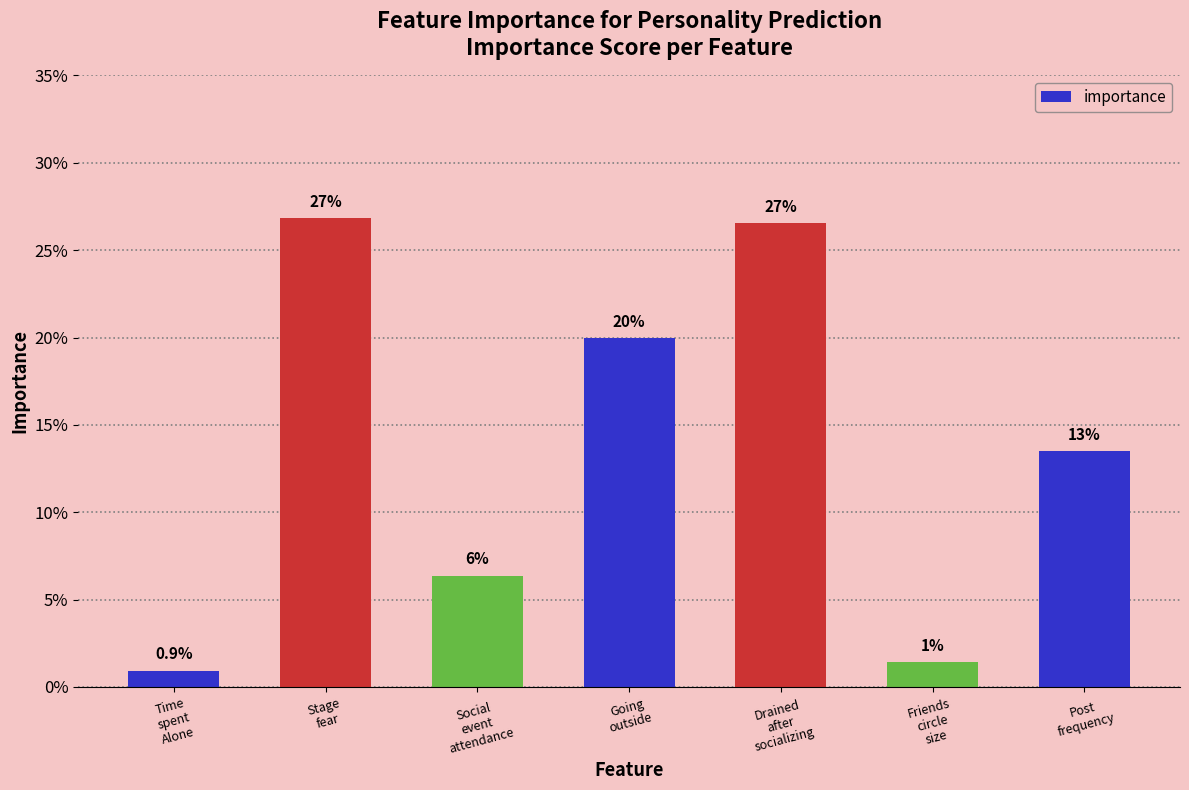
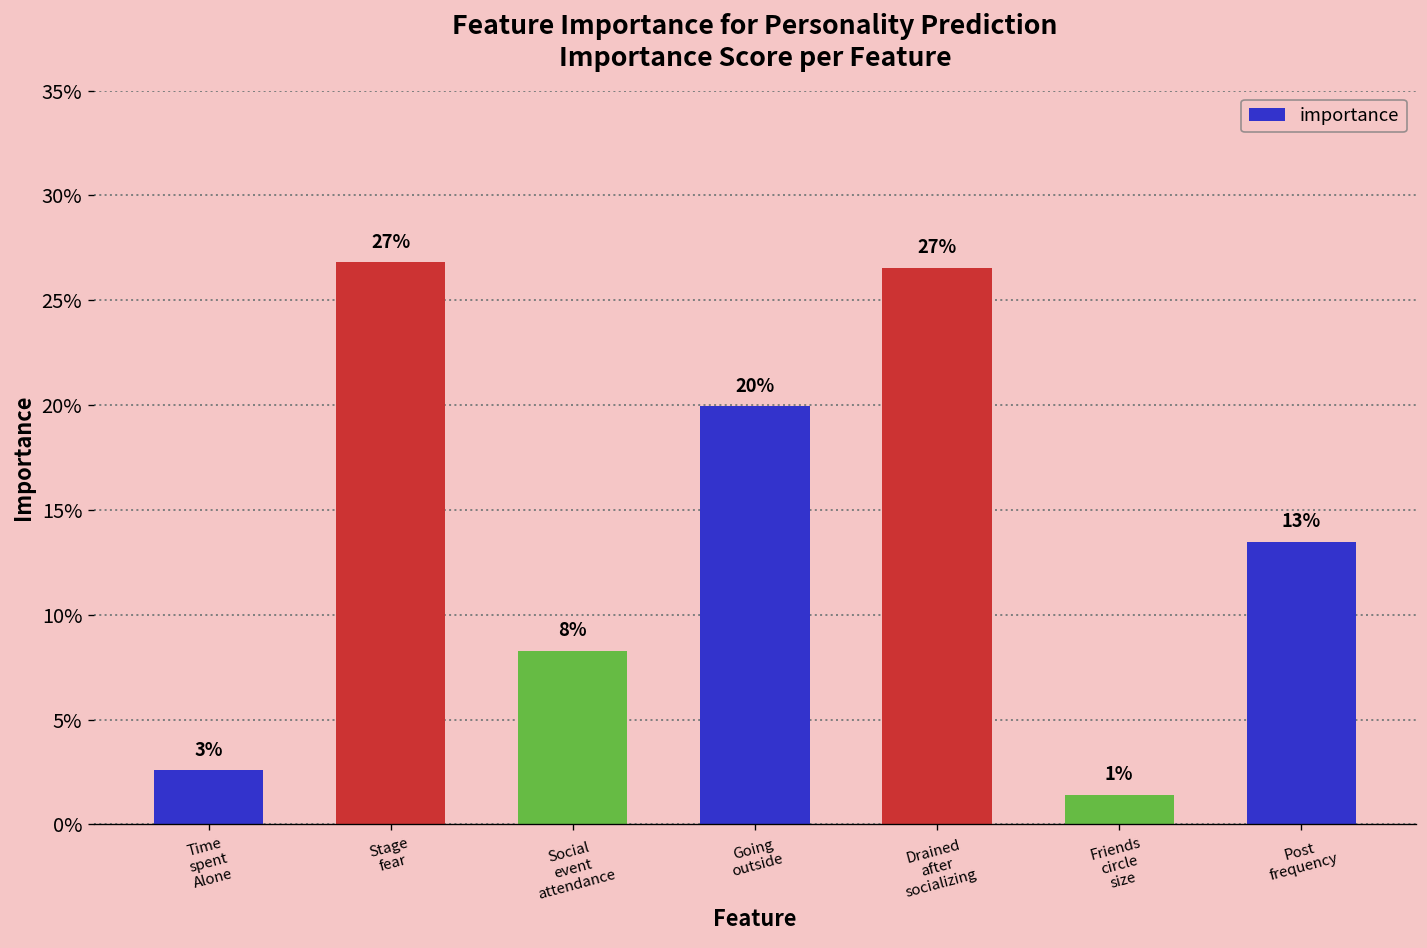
Time spent Alone: 0.9% -> 3%
Social event attendance: 6% -> 8%
